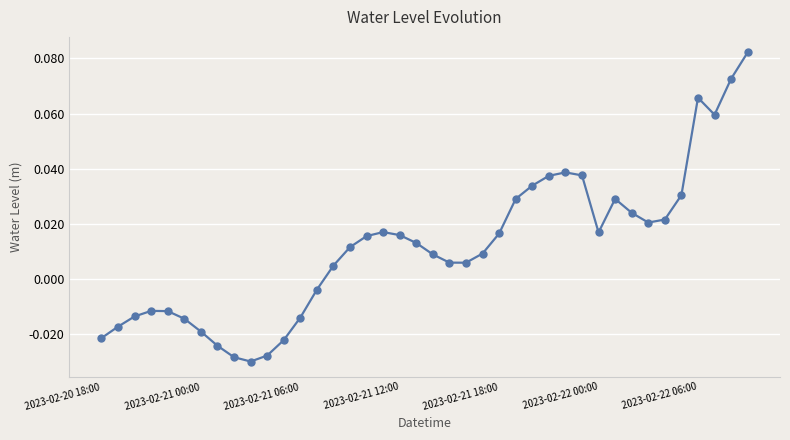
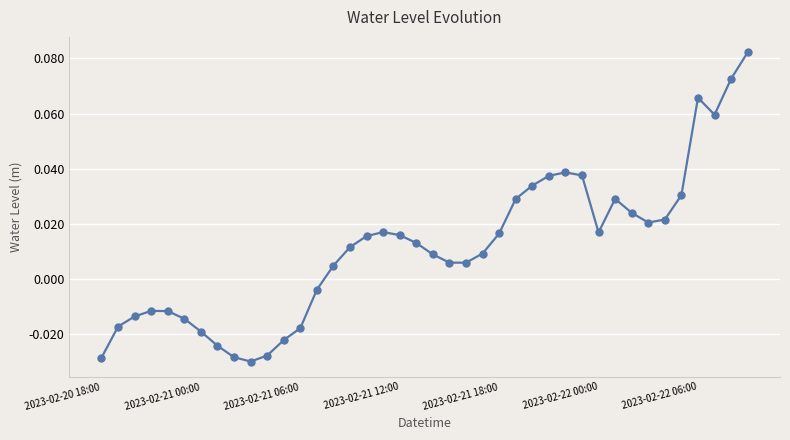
2023-02-20 18:00: -0.021 -> -0.029
2023-02-21 06:00: -0.014 -> -0.018
